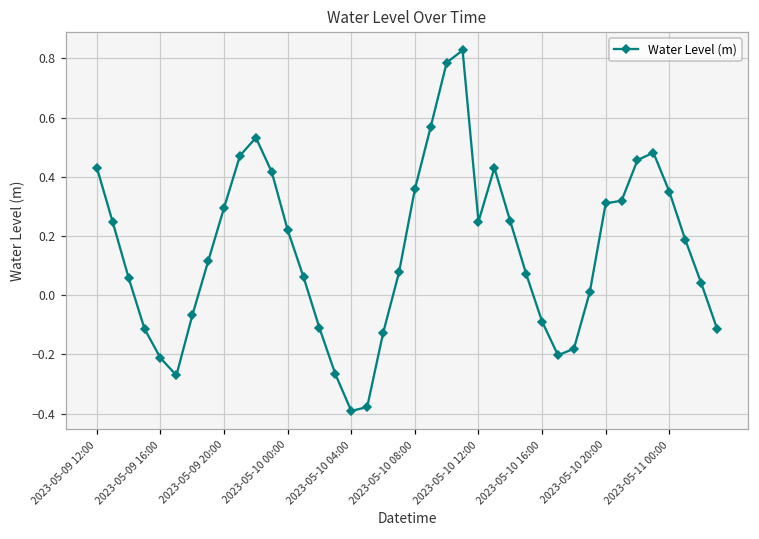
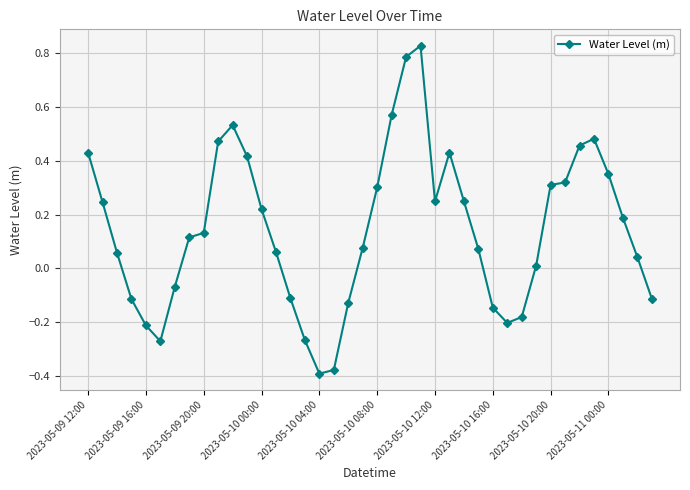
2023-05-09 20:00: 0.30 -> 0.13
2023-05-10 08:00: 0.36 -> 0.30
2023-05-10 16:00: -0.09 -> -0.15
